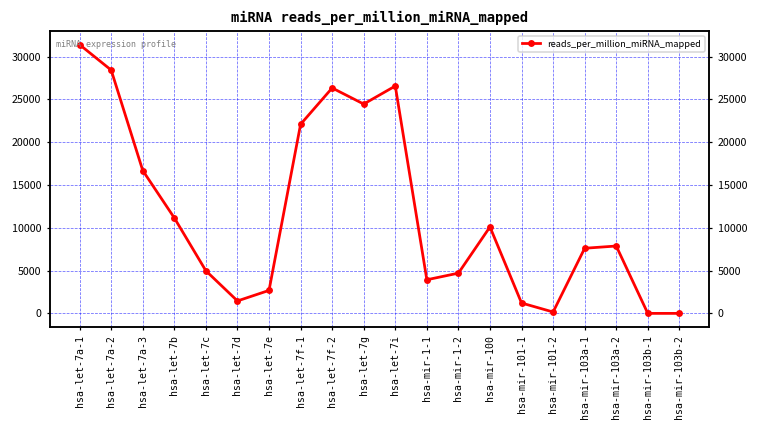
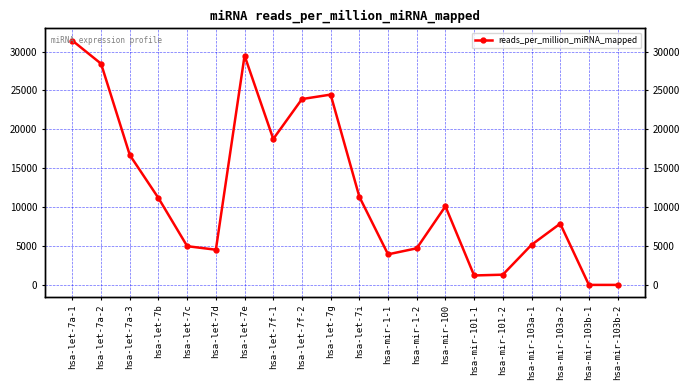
hsa-let-7d: 1000 -> 5000
hsa-let-7e: 3000 -> 29000
hsa-let-7f-1: 22000 -> 19000
hsa-let-7f-2: 26000 -> 24000
hsa-let-7i: 27000 -> 11000
hsa-mir-101-2: 0 -> 1000
hsa-mir-103a-1: 8000 -> 5000
